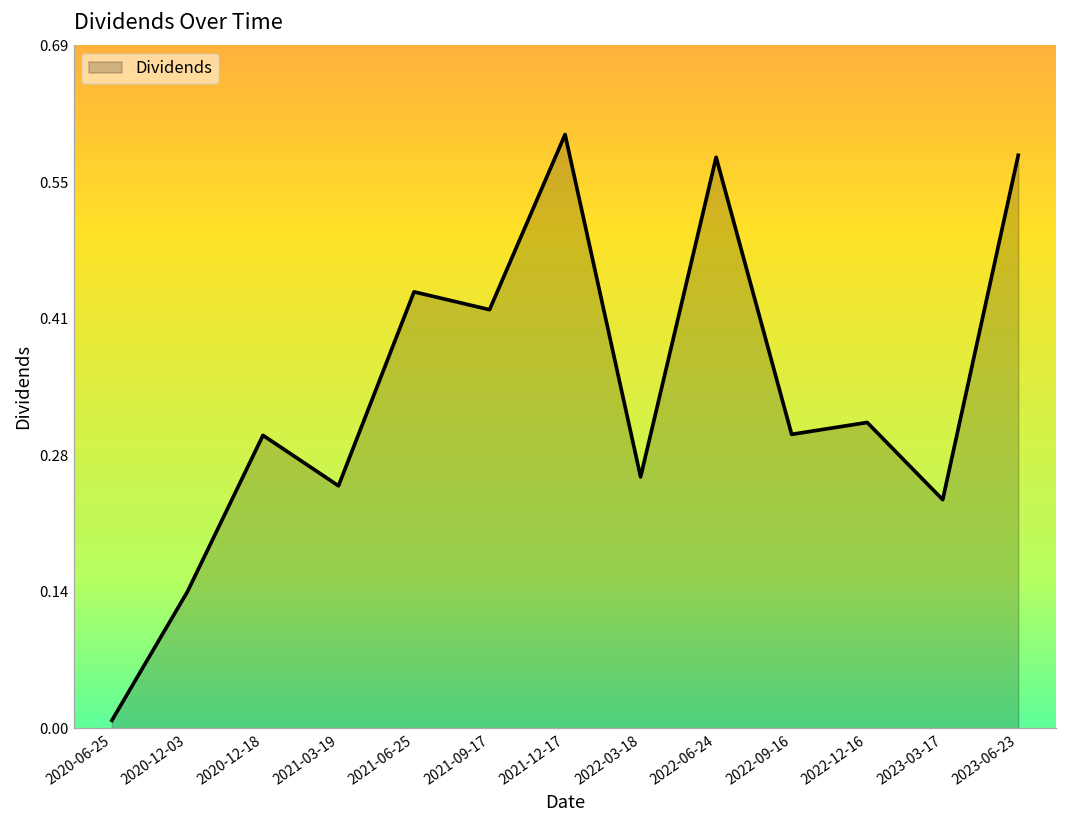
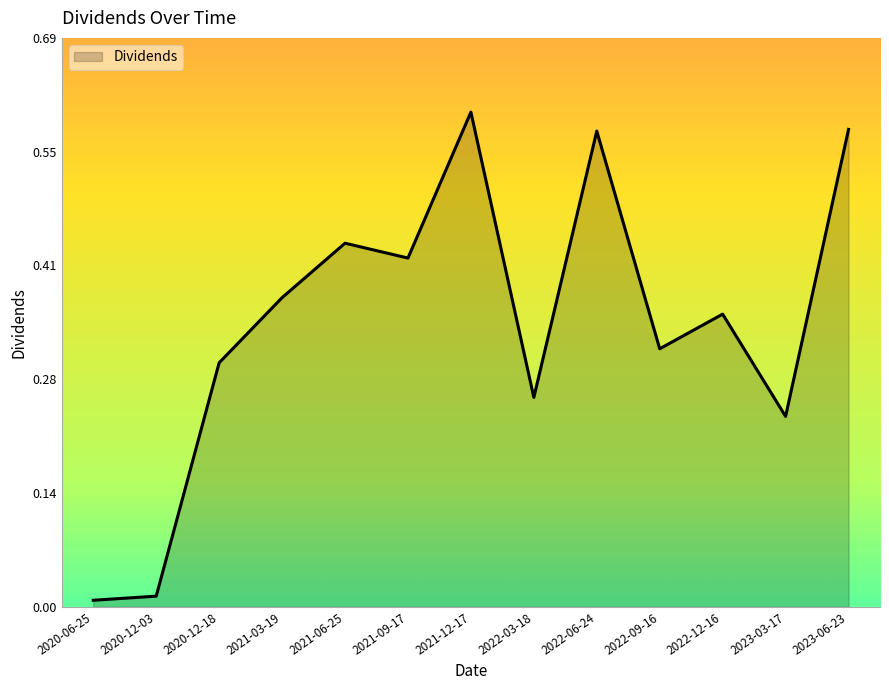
2020-12-03: 0.14 -> 0.01
2021-03-19: 0.25 -> 0.38
2022-09-16: 0.30 -> 0.31
2022-12-16: 0.31 -> 0.36
